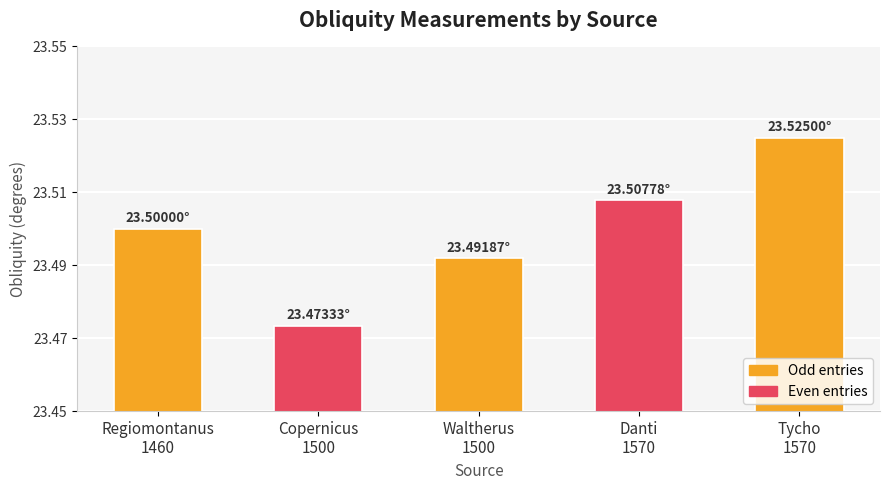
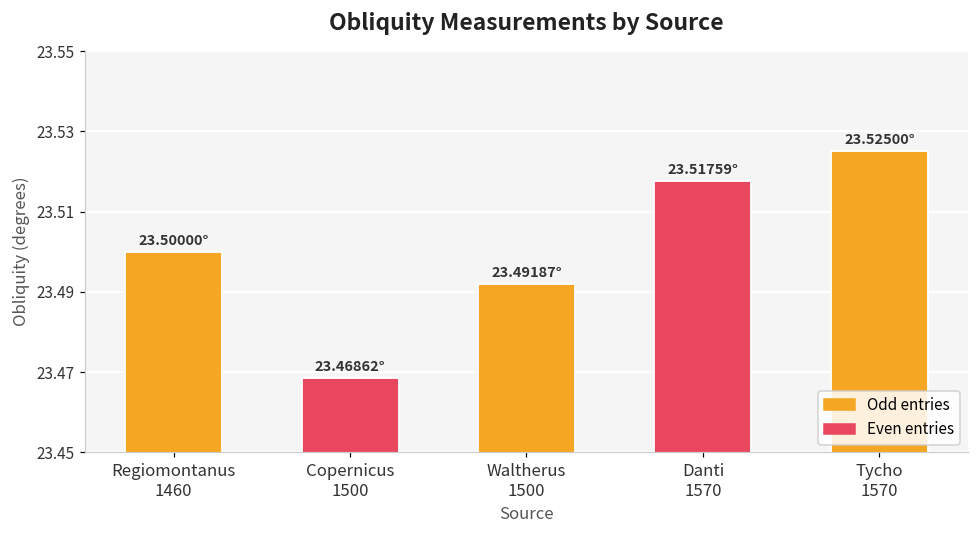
Copernicus 1500: 23.47333° -> 23.46862°
Danti 1570: 23.50778° -> 23.51759°
